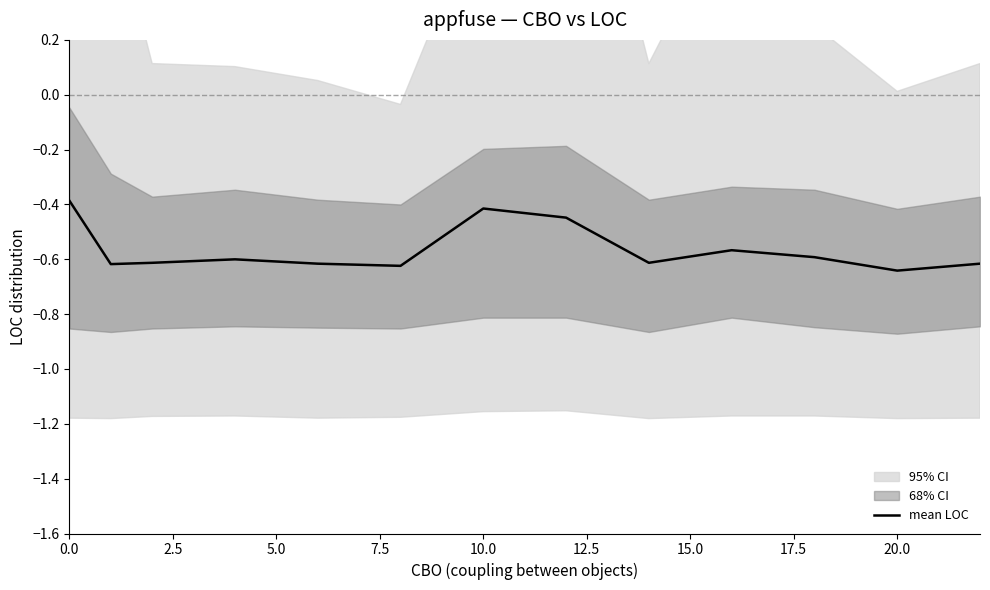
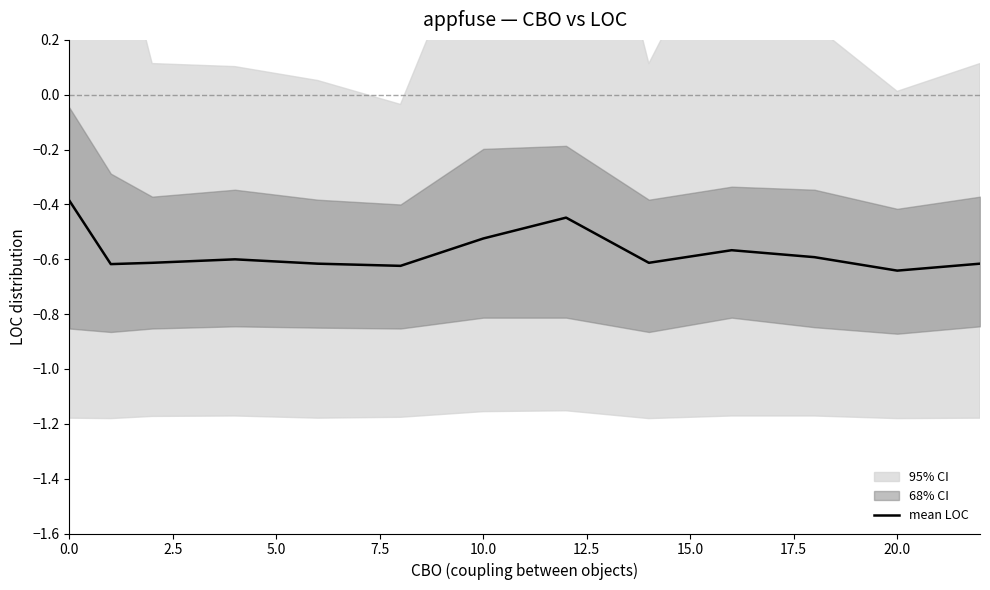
mean LOC, 10.0: -0.41 -> -0.52
